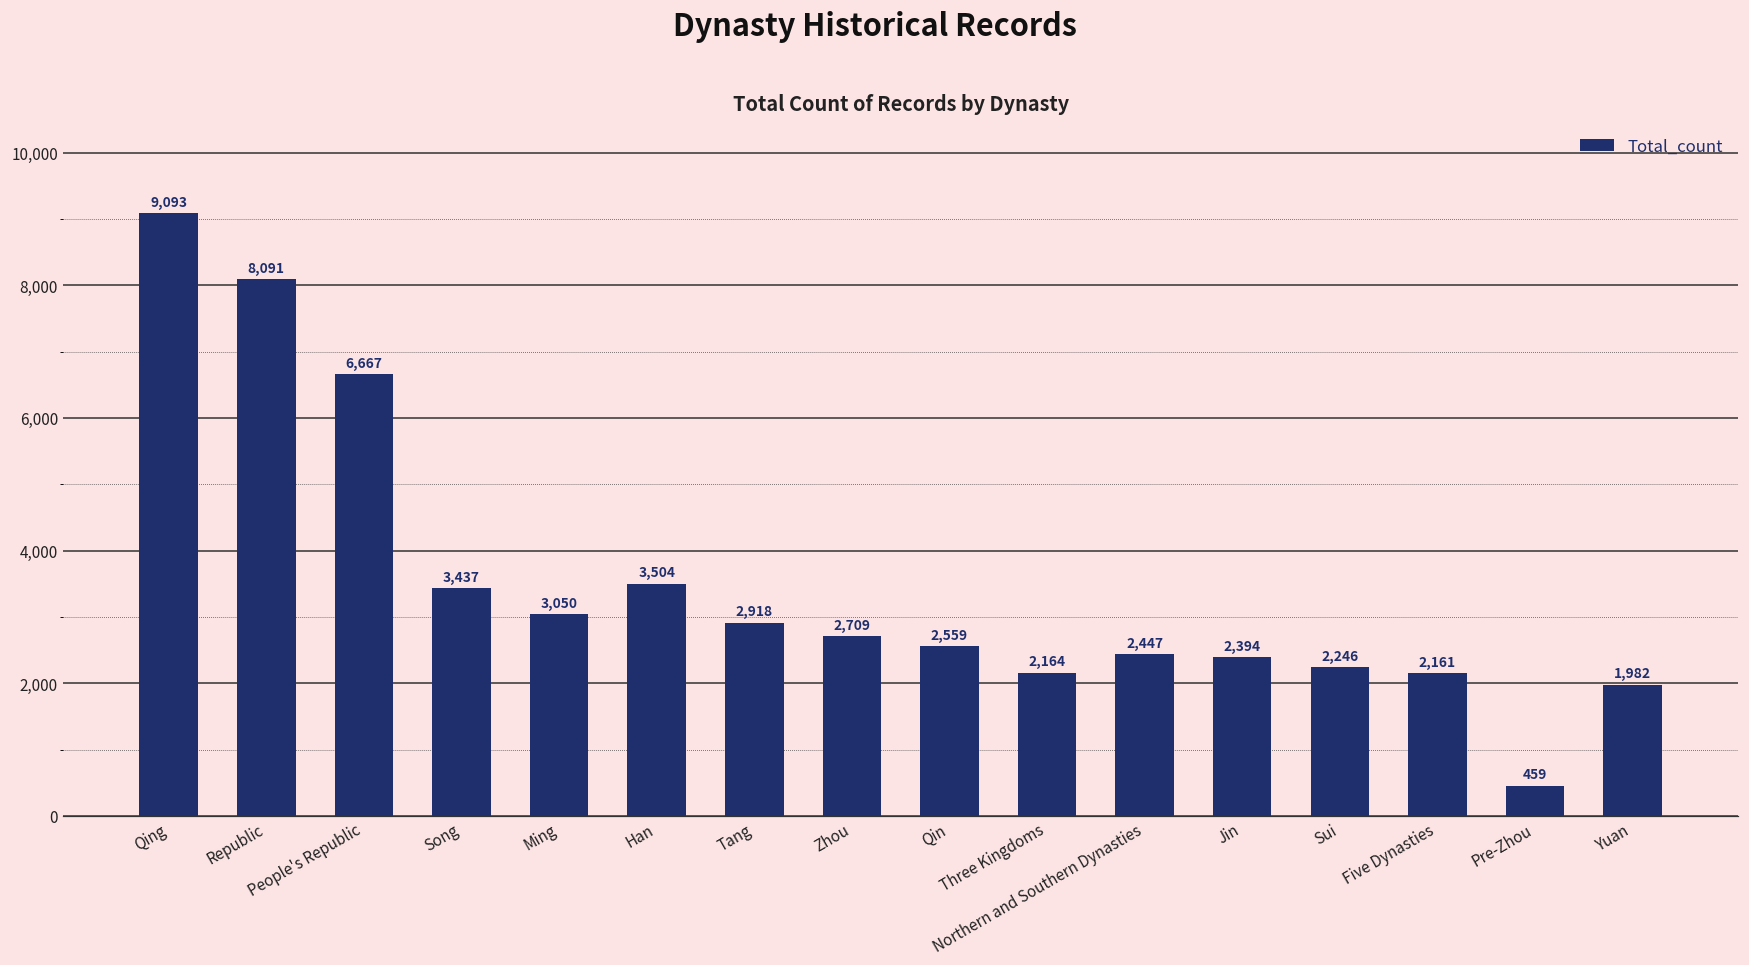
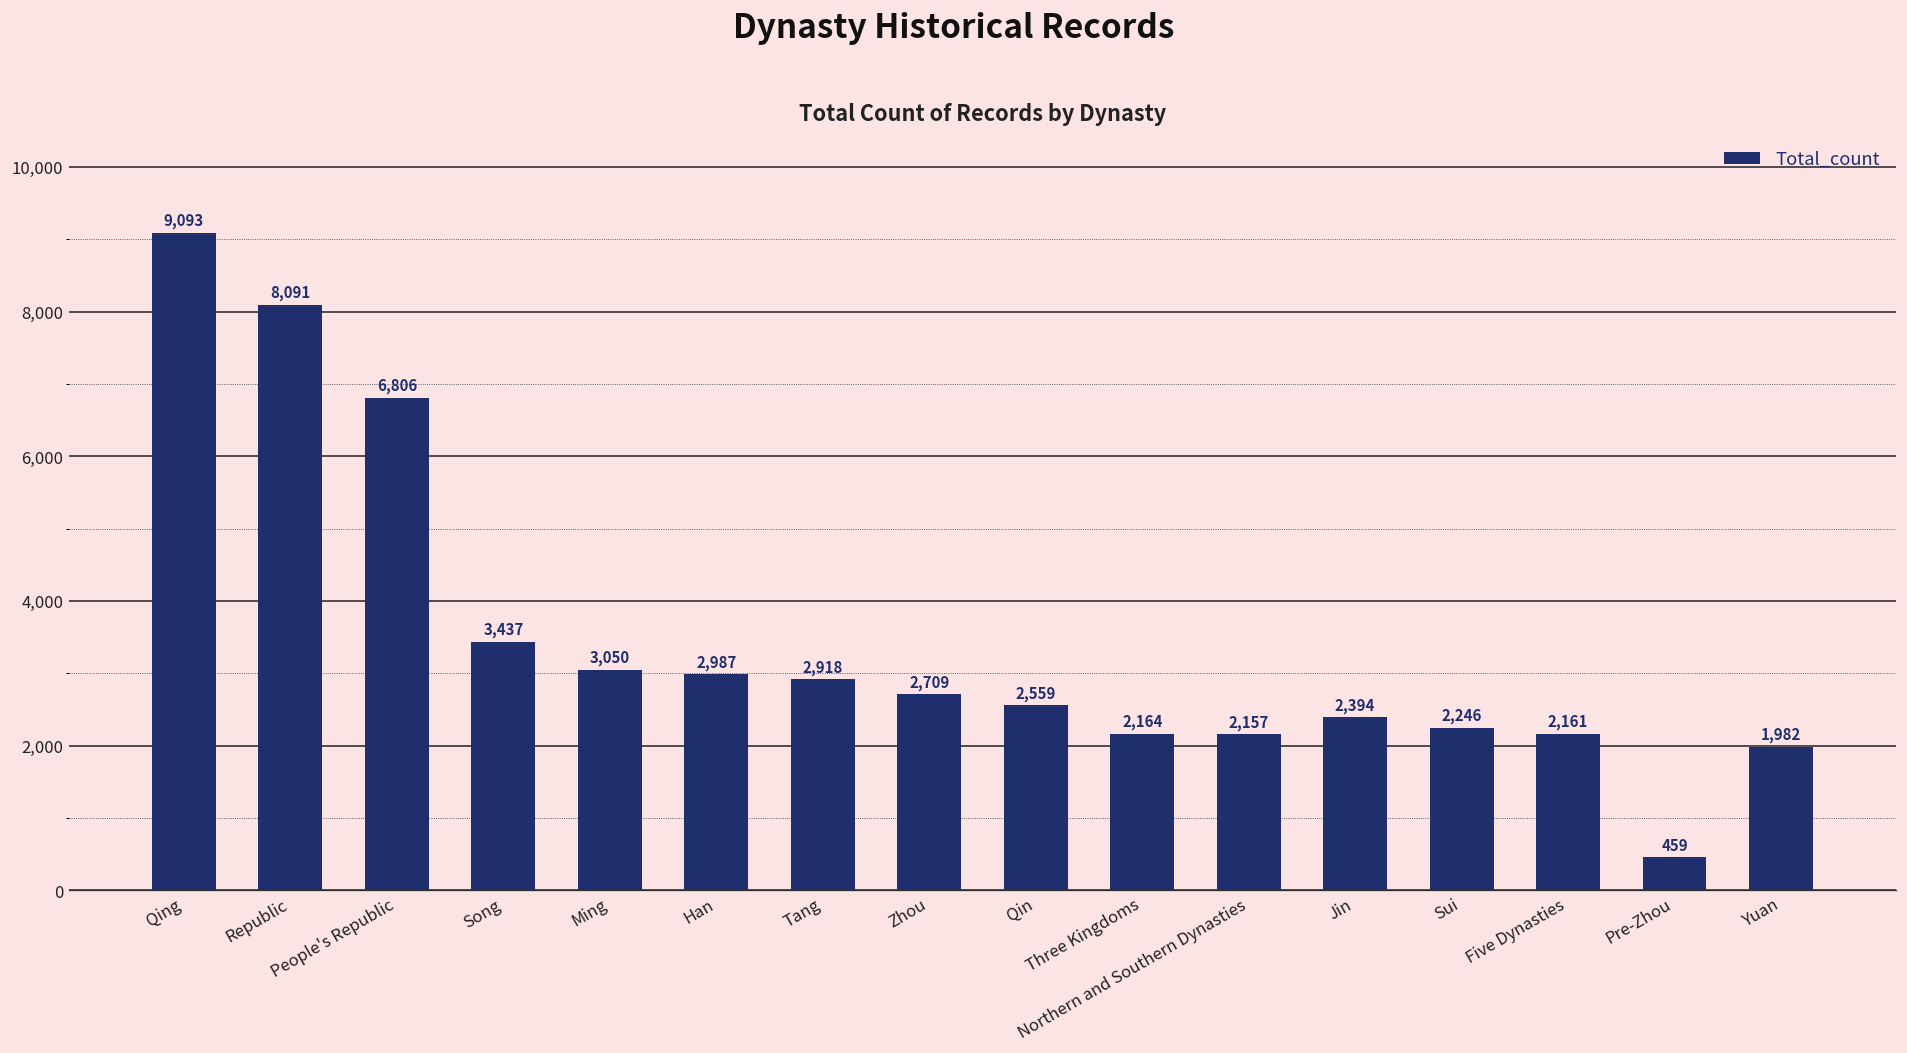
People's Republic: 6,667 -> 6,806
Han: 3,504 -> 2,987
Northern and Southern Dynasties: 2,447 -> 2,157
